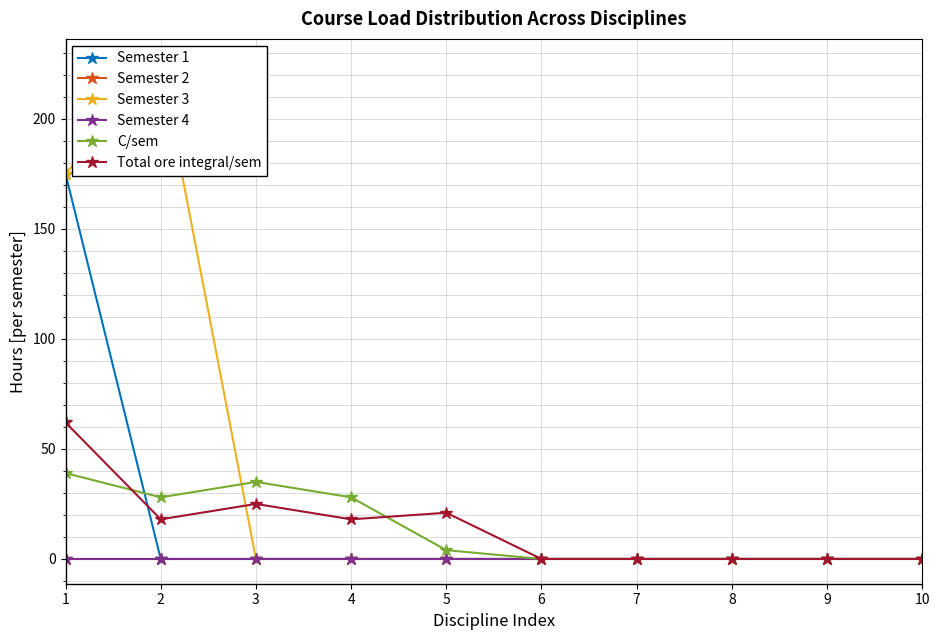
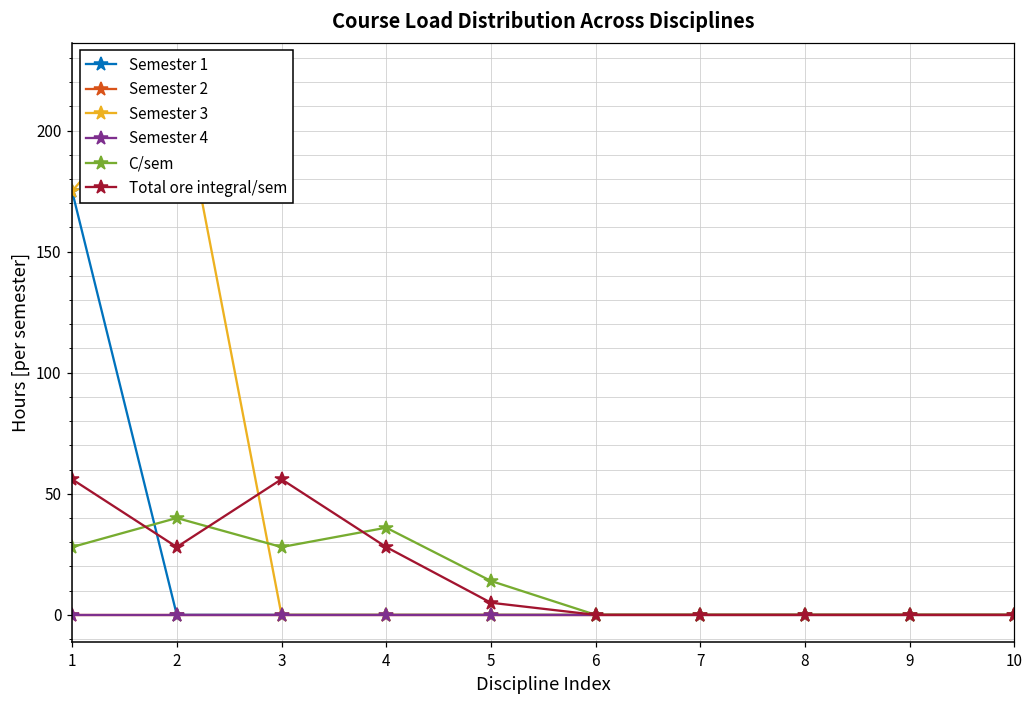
C/sem, 1: 39 -> 28
Total ore integral/sem, 1: 62 -> 56
C/sem, 2: 28 -> 40
Total ore integral/sem, 2: 18 -> 28
C/sem, 3: 35 -> 28
Total ore integral/sem, 3: 25 -> 56
C/sem, 4: 28 -> 36
Total ore integral/sem, 4: 18 -> 28
C/sem, 5: 4 -> 14
Total ore integral/sem, 5: 21 -> 5
